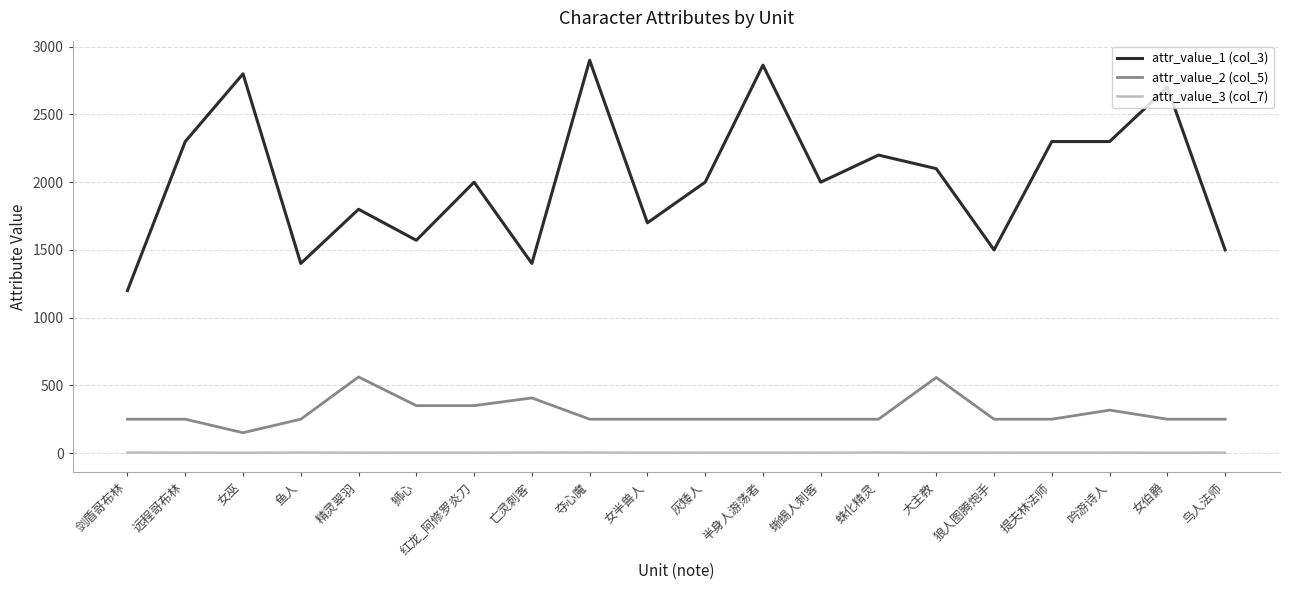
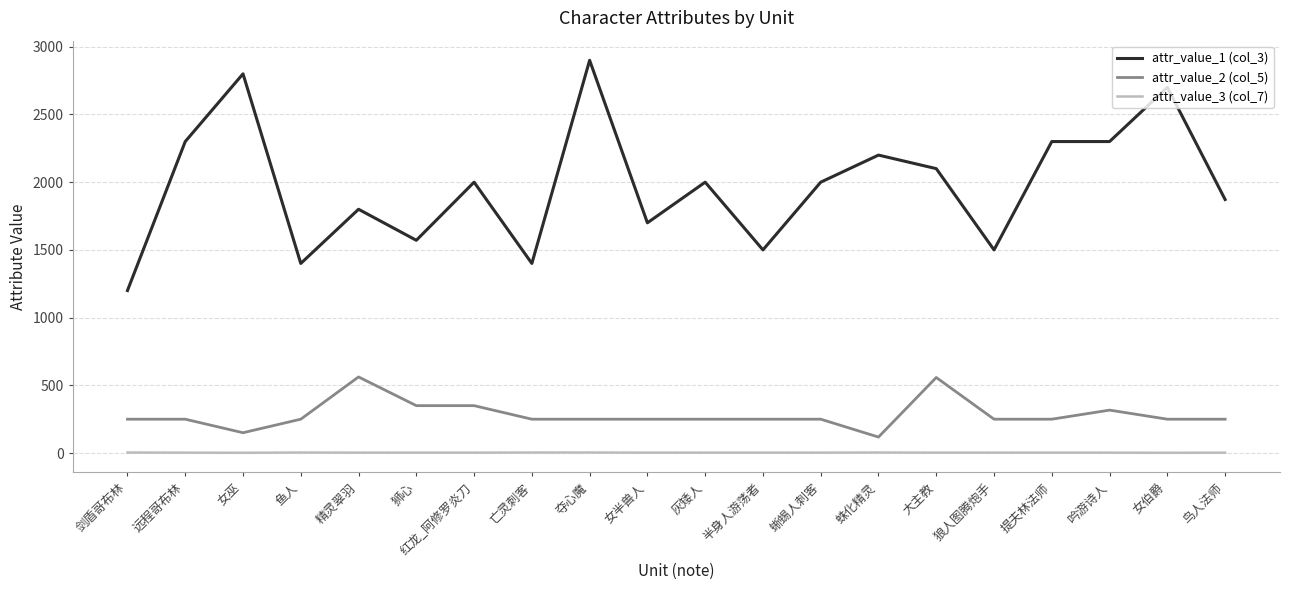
attr_value_2 (col_5), 亡灵刺客: 410 -> 250
attr_value_1 (col_3), 半身人游荡者: 2860 -> 1500
attr_value_2 (col_5), 蛛化精灵: 250 -> 120
attr_value_1 (col_3), 鸟人法师: 1500 -> 1870
